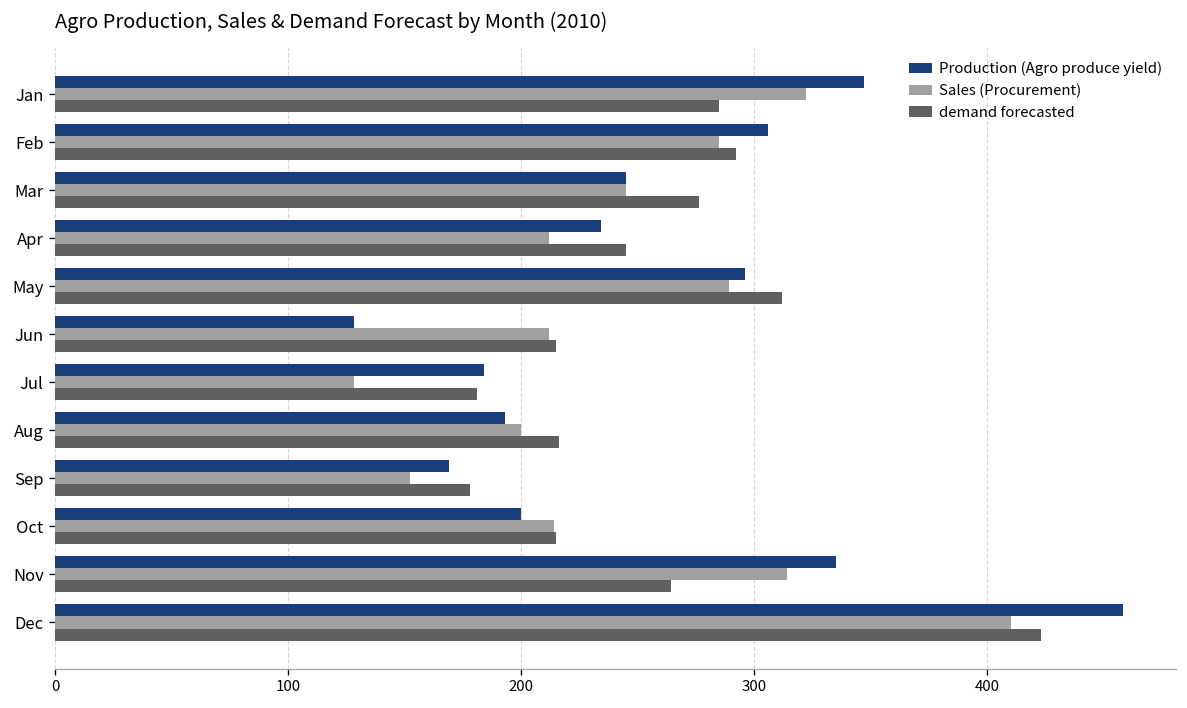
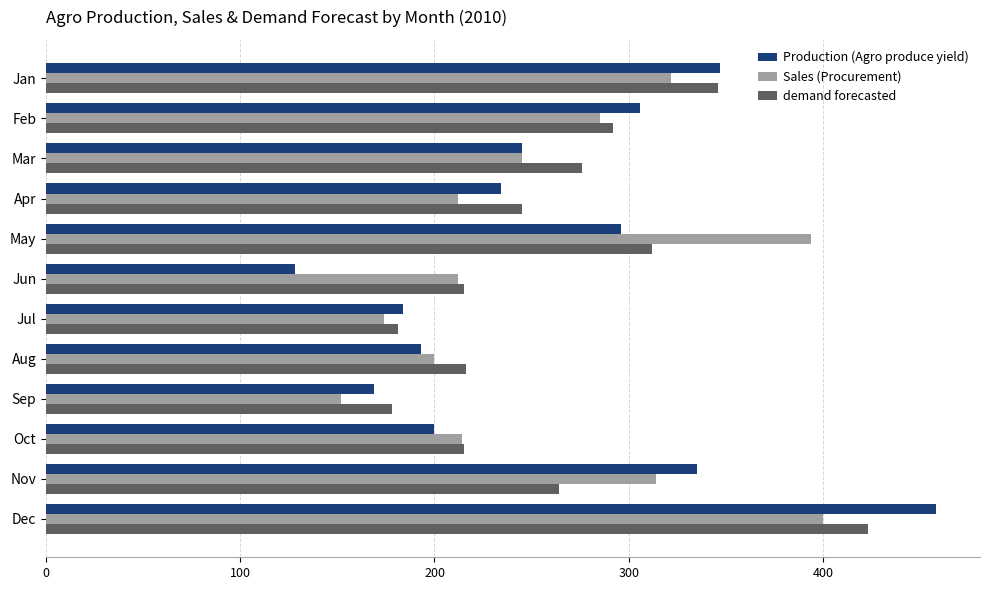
demand forecasted, Jan: 285 -> 346
Sales (Procurement), May: 289 -> 394
Sales (Procurement), Jul: 128 -> 174
Sales (Procurement), Dec: 410 -> 400
